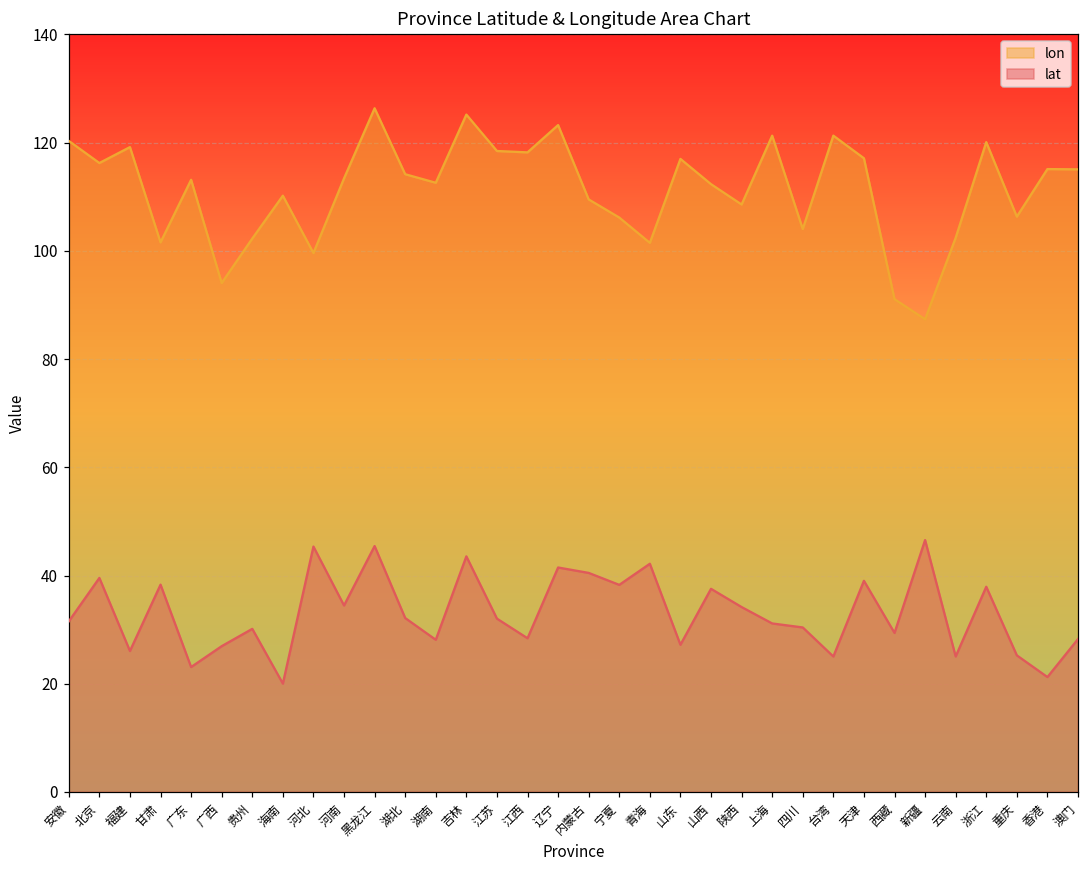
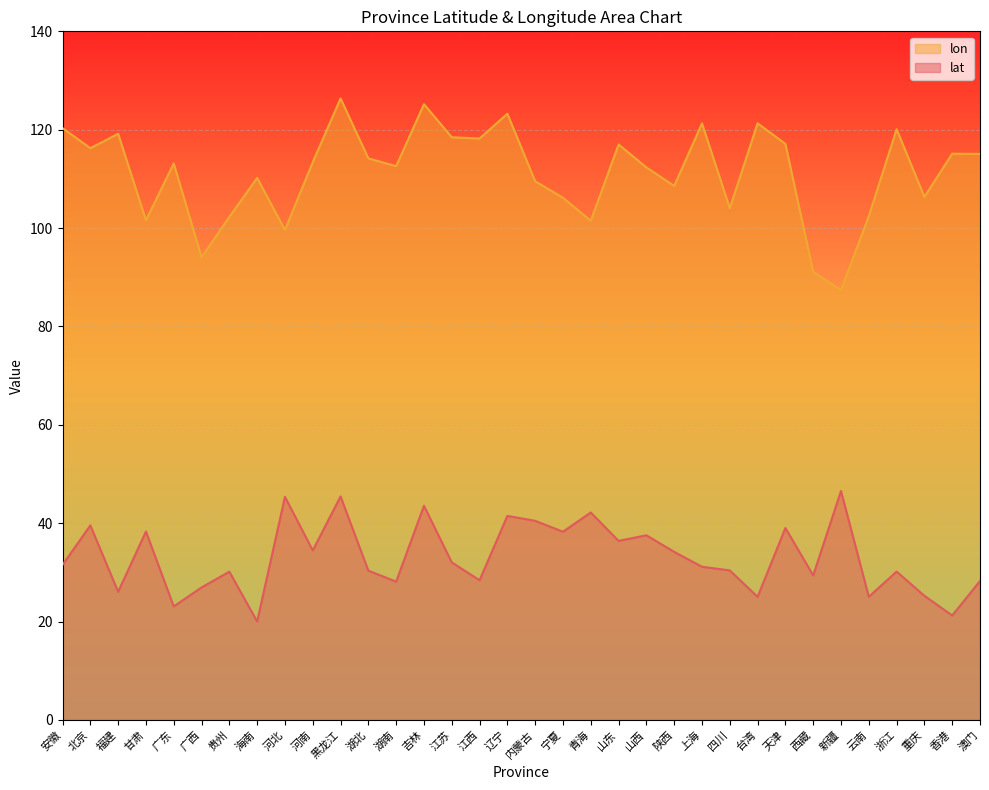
lat, 湖北: 32 -> 30
lat, 山东: 27 -> 36
lat, 浙江: 38 -> 30
